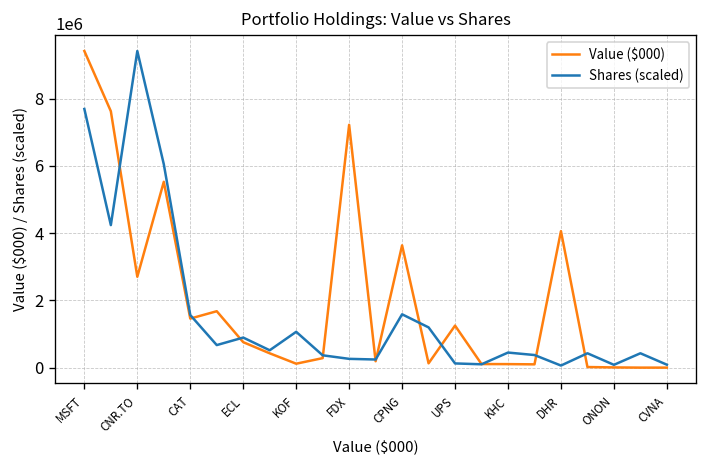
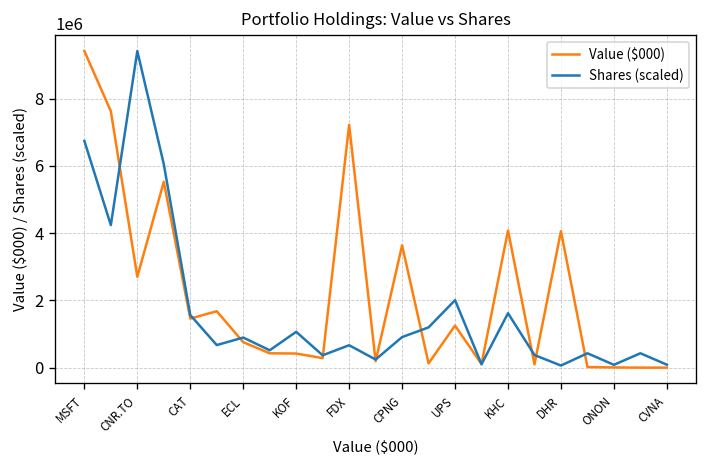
Shares (scaled), MSFT: 7700000 -> 6700000
Value ($000), KOF: 100000 -> 400000
Shares (scaled), FDX: 300000 -> 700000
Shares (scaled), CPNG: 1600000 -> 900000
Shares (scaled), UPS: 100000 -> 2000000
Value ($000), KHC: 100000 -> 4100000
Shares (scaled), KHC: 500000 -> 1600000
